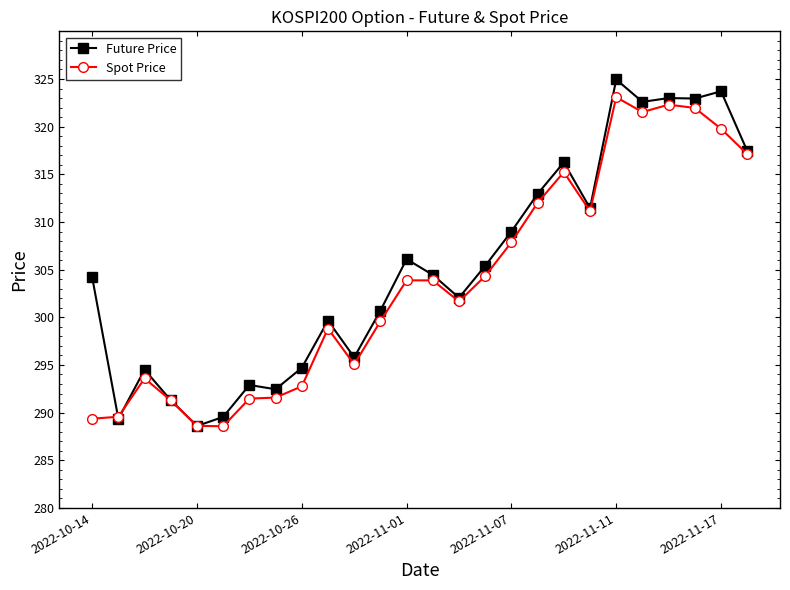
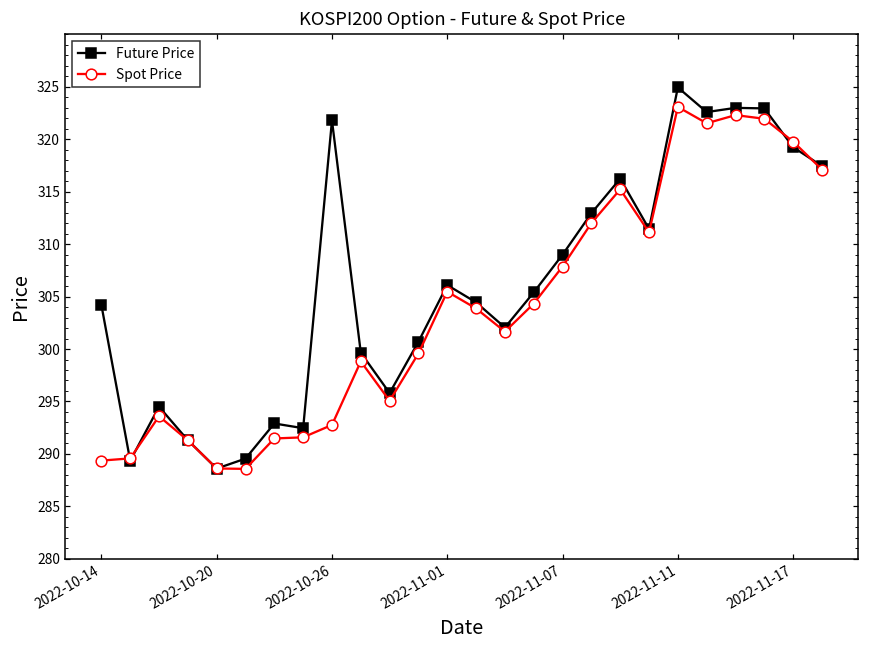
Future Price, 2022-10-26: 295 -> 322
Spot Price, 2022-11-01: 304 -> 305
Future Price, 2022-11-17: 324 -> 319
